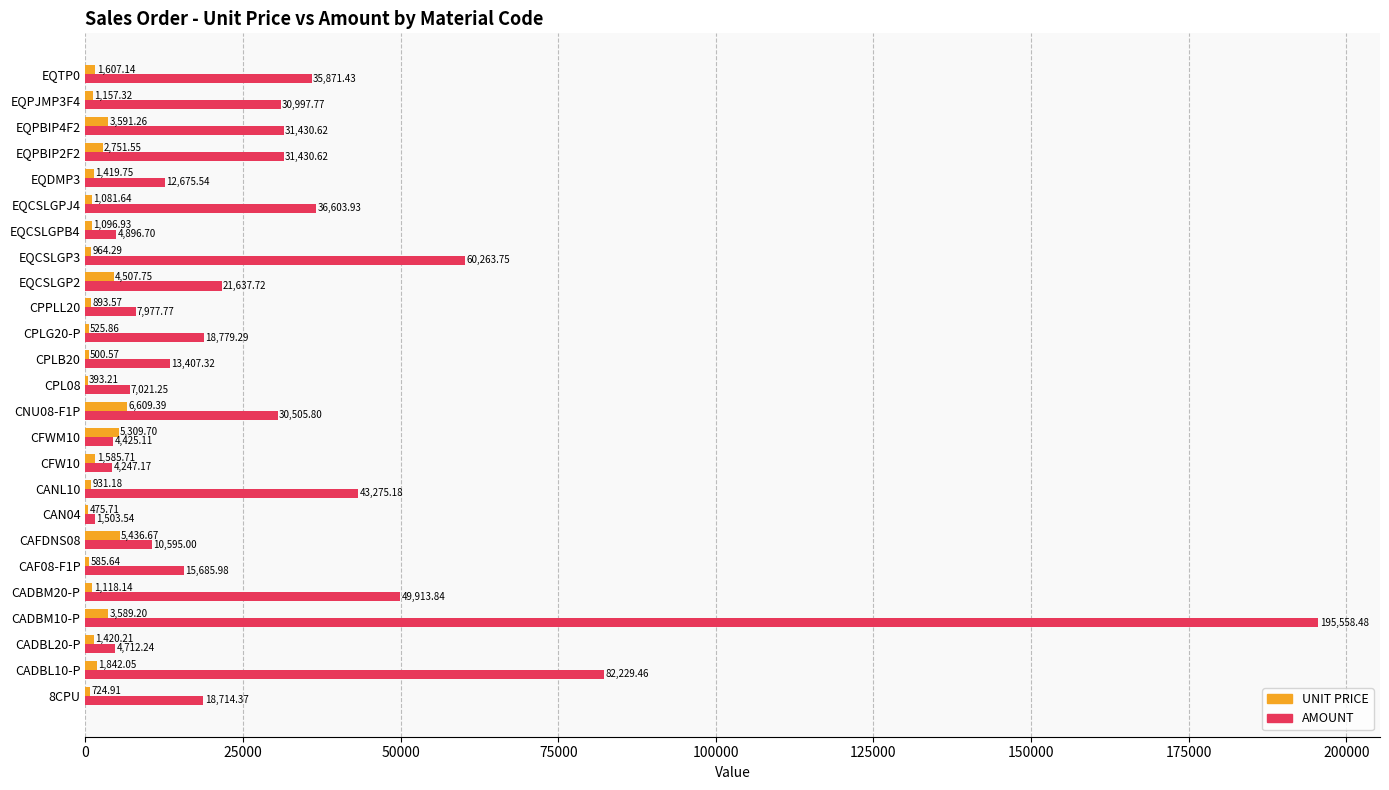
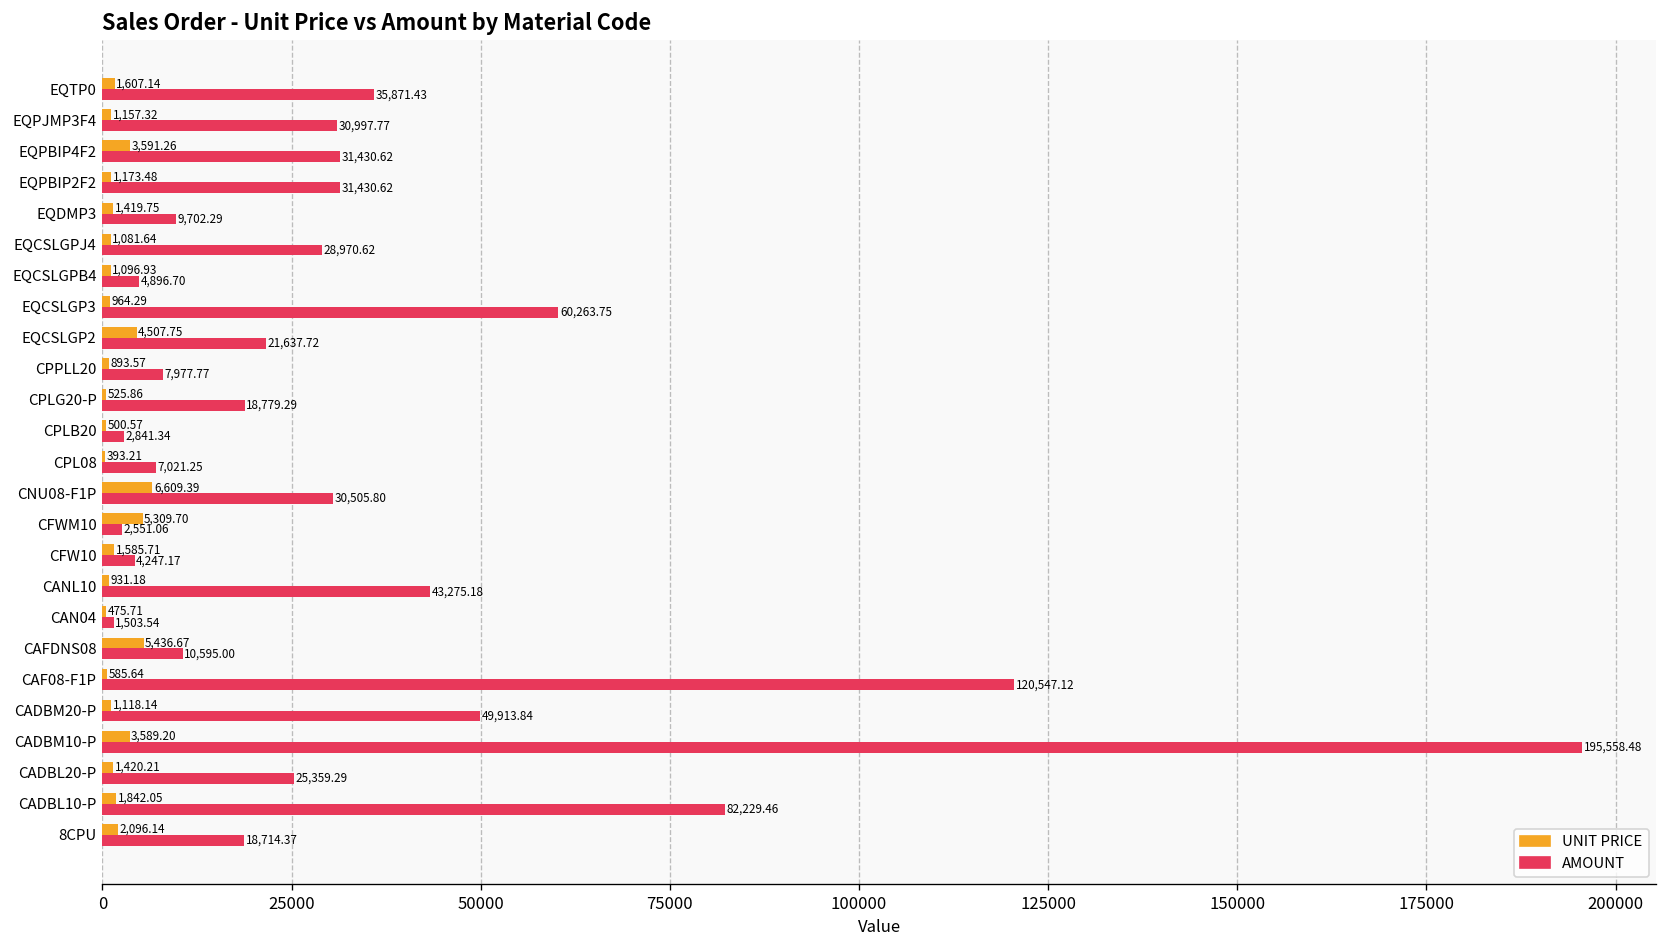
UNIT PRICE, EQPBIP2F2: 2,751.55 -> 1,173.48
AMOUNT, EQDMP3: 12,675.54 -> 9,702.29
AMOUNT, EQCSLGPJ4: 36,603.93 -> 28,970.62
AMOUNT, CPLB20: 13,407.32 -> 2,841.34
AMOUNT, CFWM10: 4,425.11 -> 2,551.06
AMOUNT, CAF08-F1P: 15,685.98 -> 120,547.12
AMOUNT, CADBL20-P: 4,712.24 -> 25,359.29
UNIT PRICE, 8CPU: 724.91 -> 2,096.14
